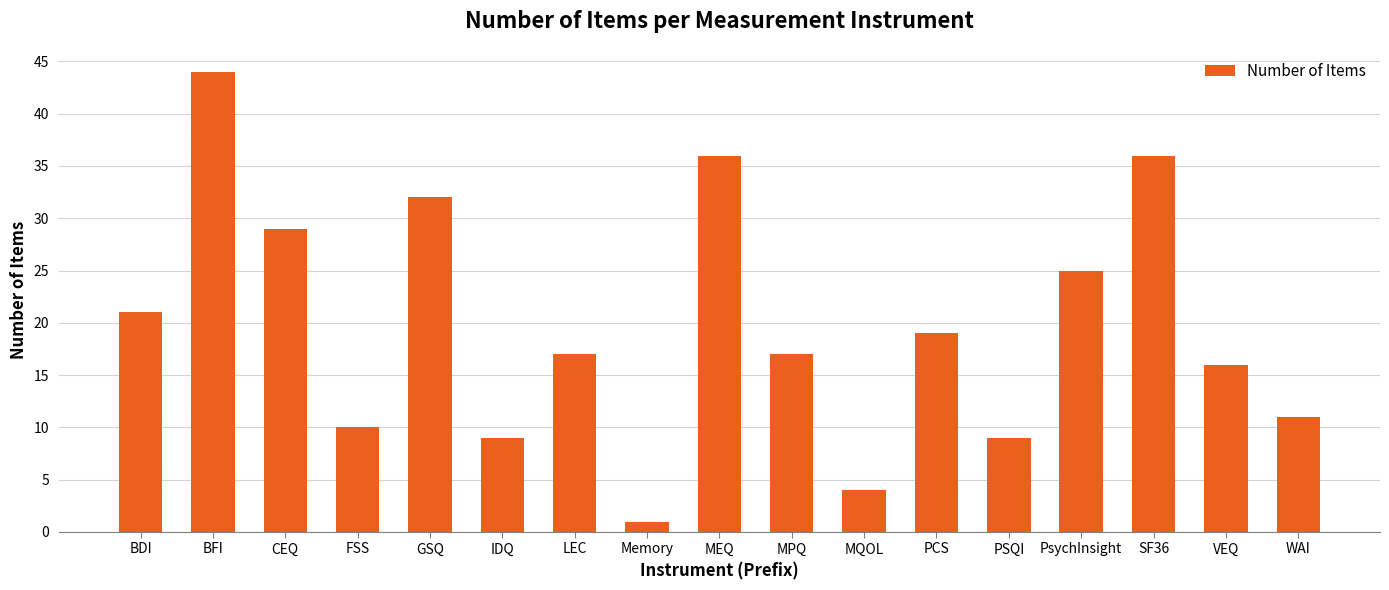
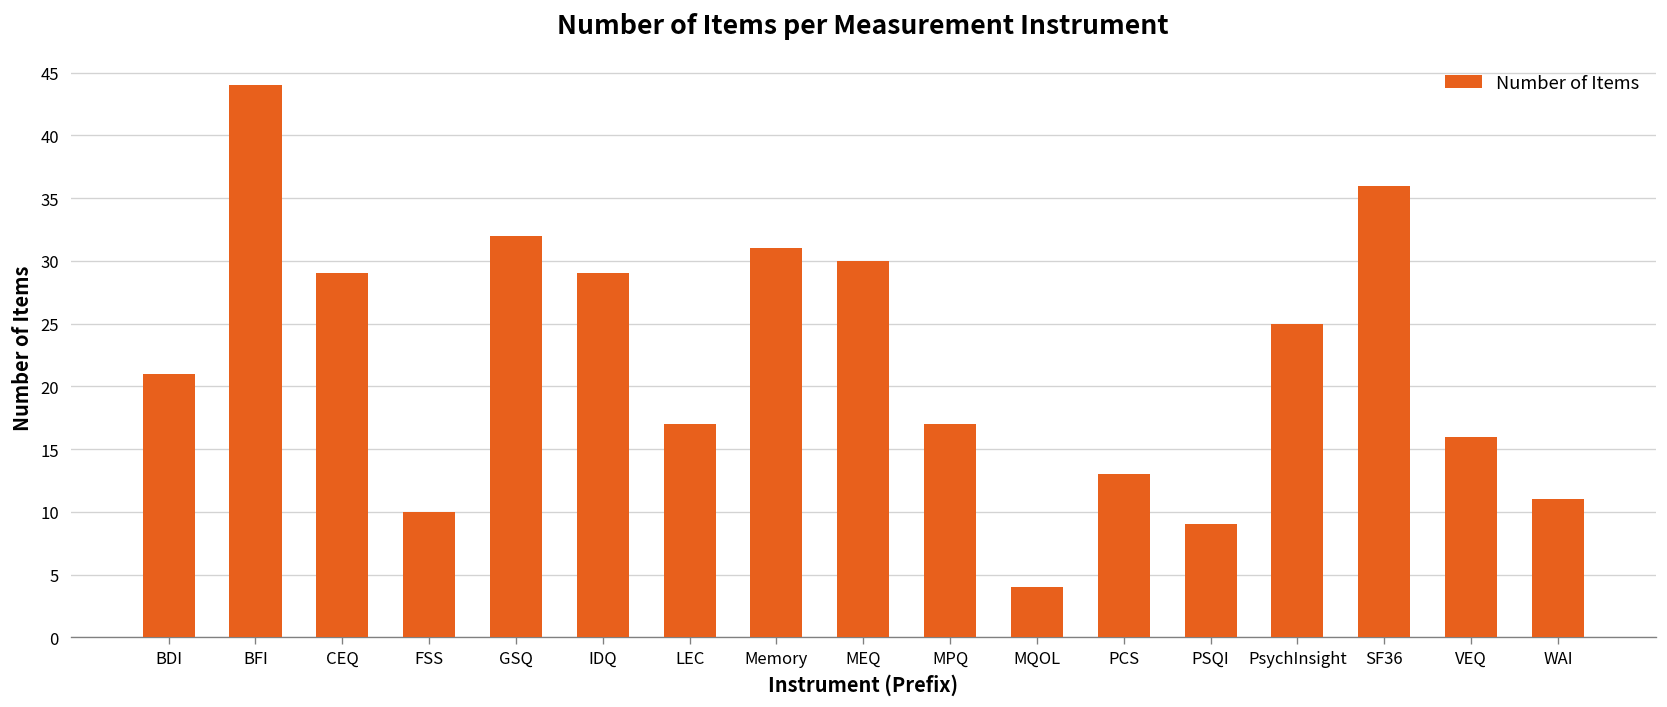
IDQ: 9 -> 29
Memory: 1 -> 31
MEQ: 36 -> 30
PCS: 19 -> 13
